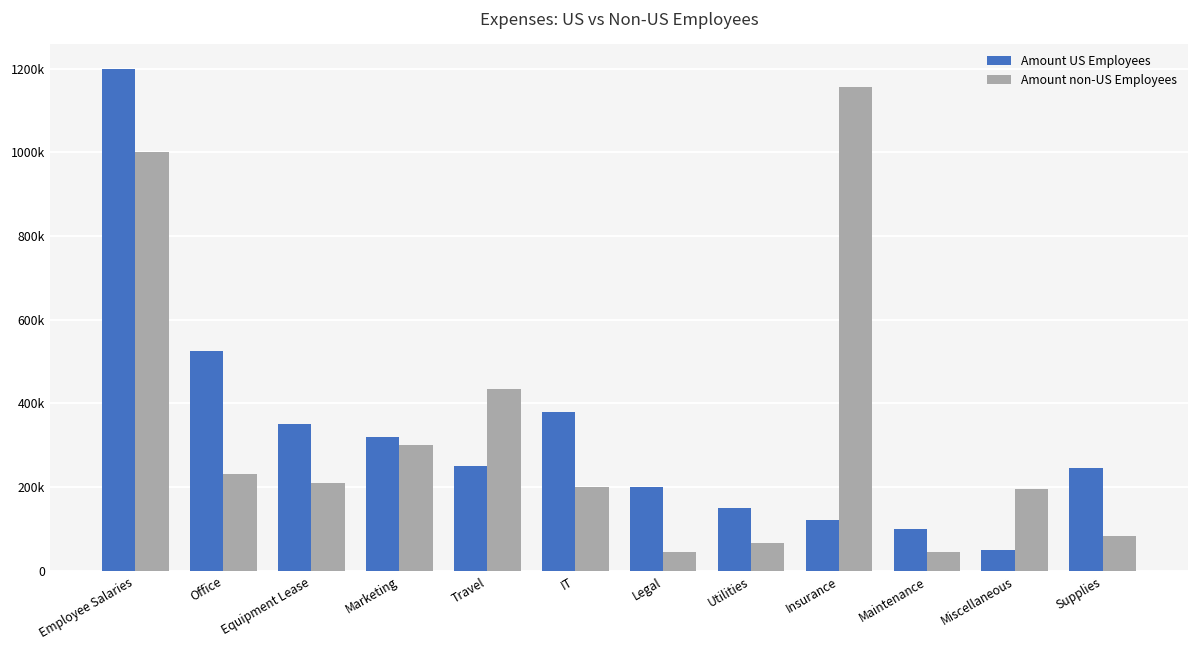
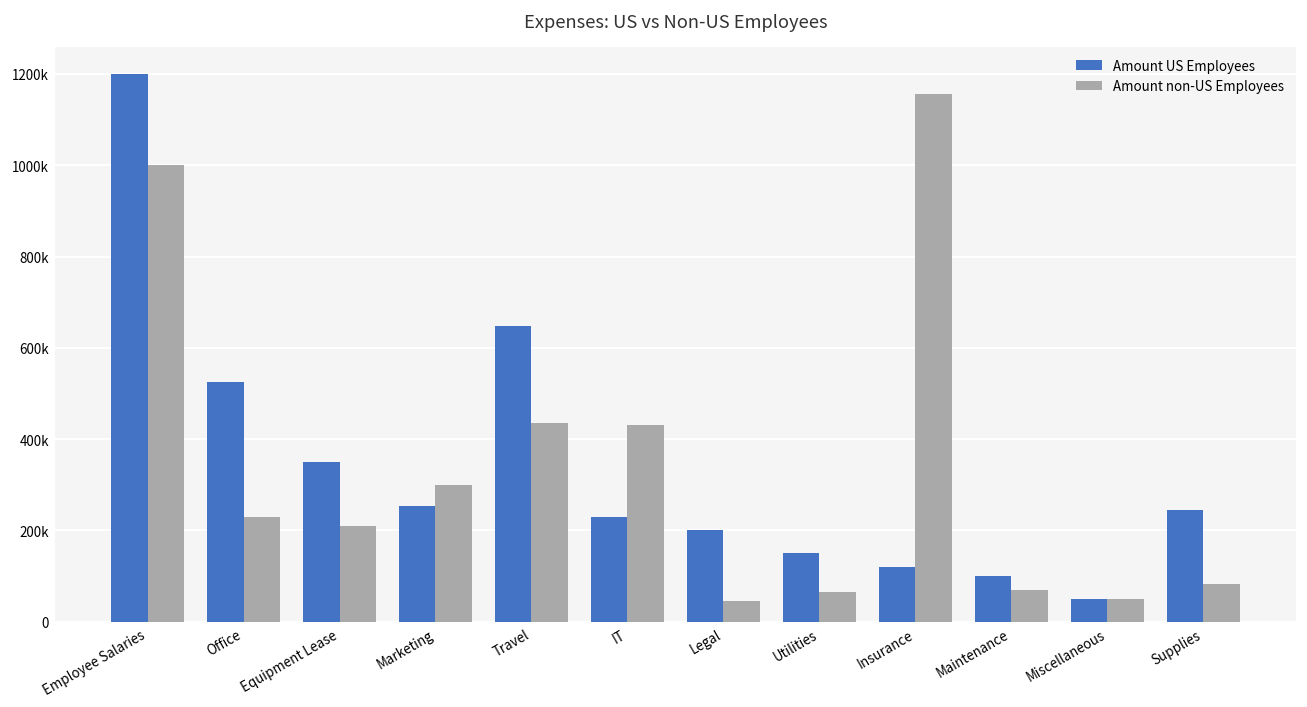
Amount US Employees, Marketing: 320000 -> 250000
Amount US Employees, Travel: 250000 -> 650000
Amount US Employees, IT: 380000 -> 230000
Amount non-US Employees, IT: 200000 -> 430000
Amount non-US Employees, Maintenance: 50000 -> 70000
Amount non-US Employees, Miscellaneous: 190000 -> 50000
